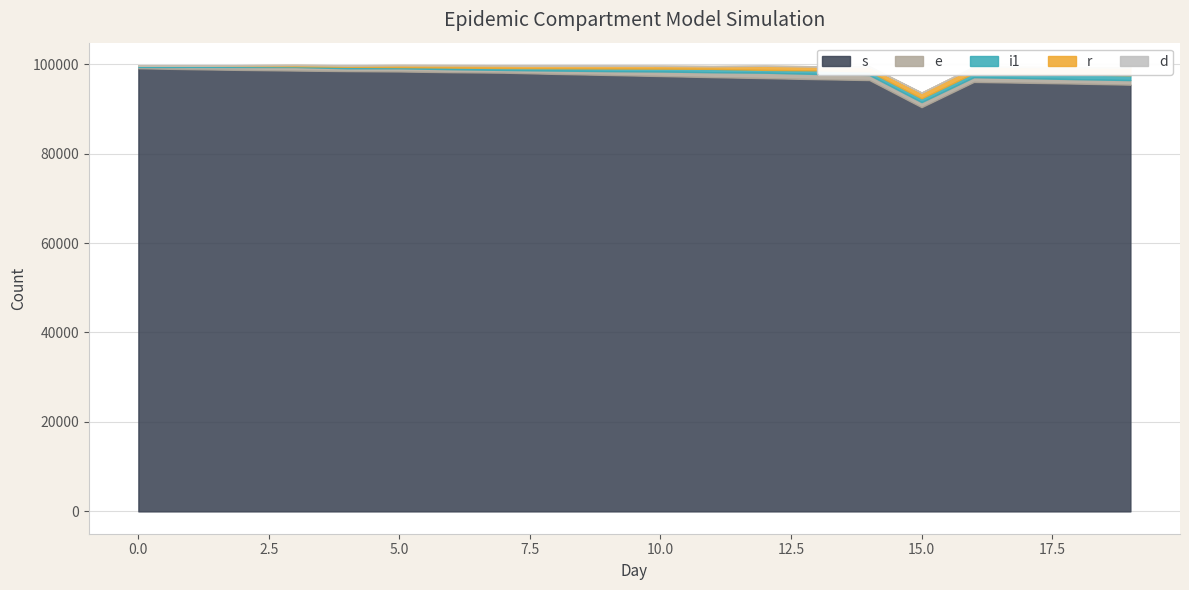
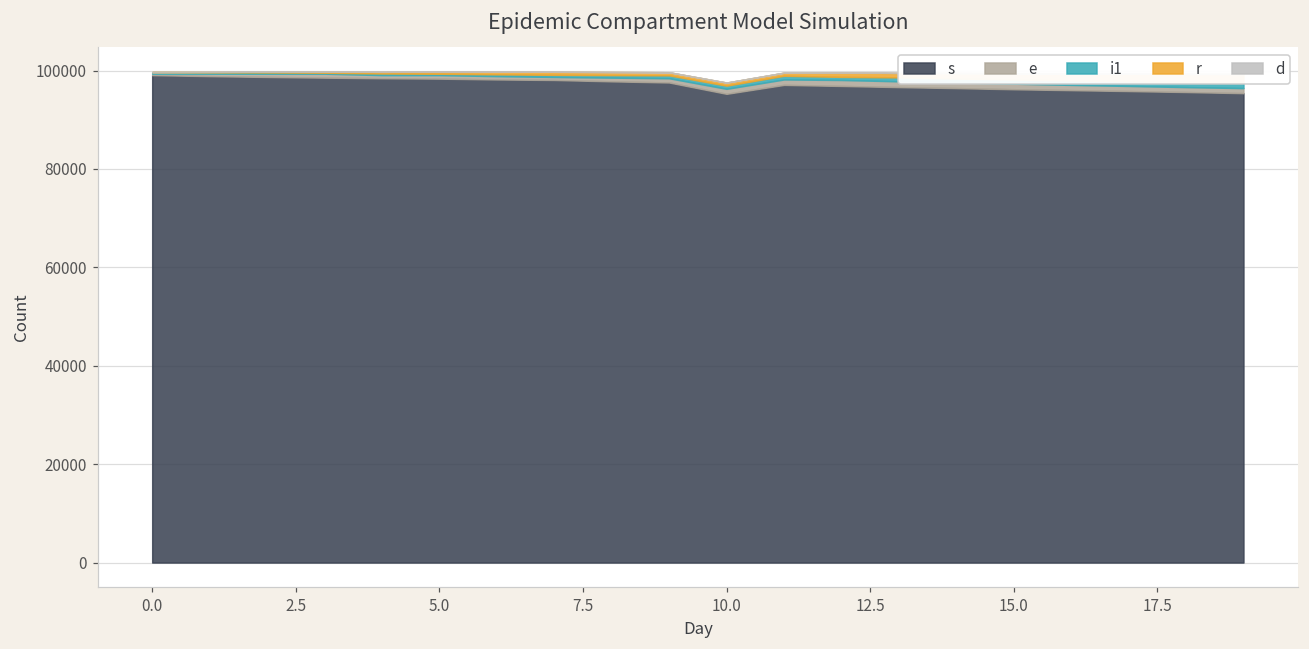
s, 10.0: 97000 -> 95000
s, 15.0: 90000 -> 96000
